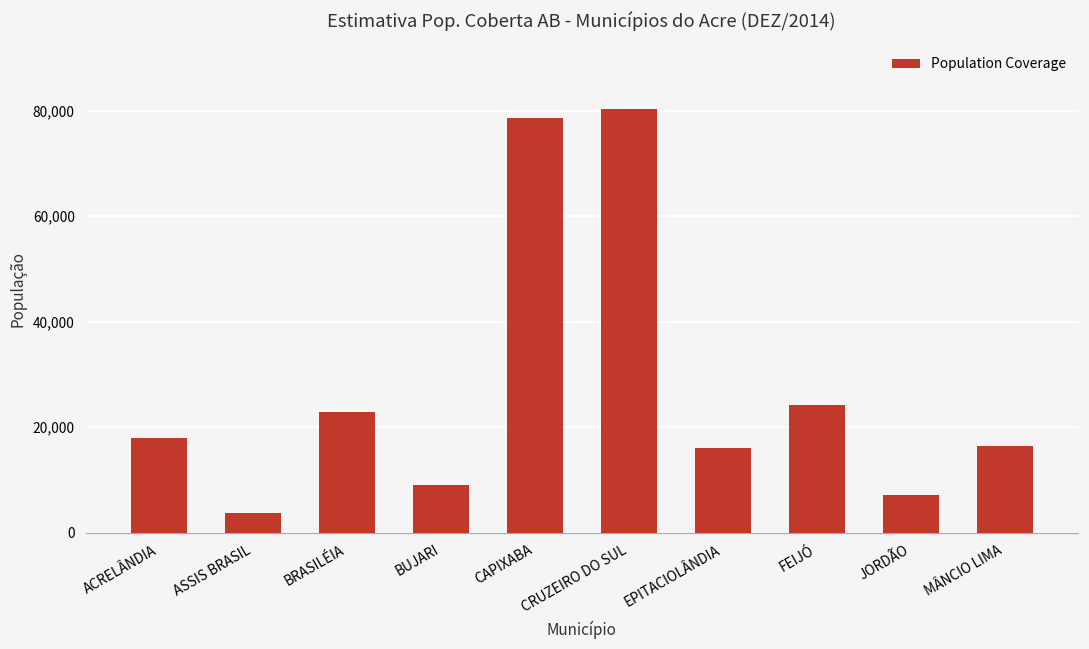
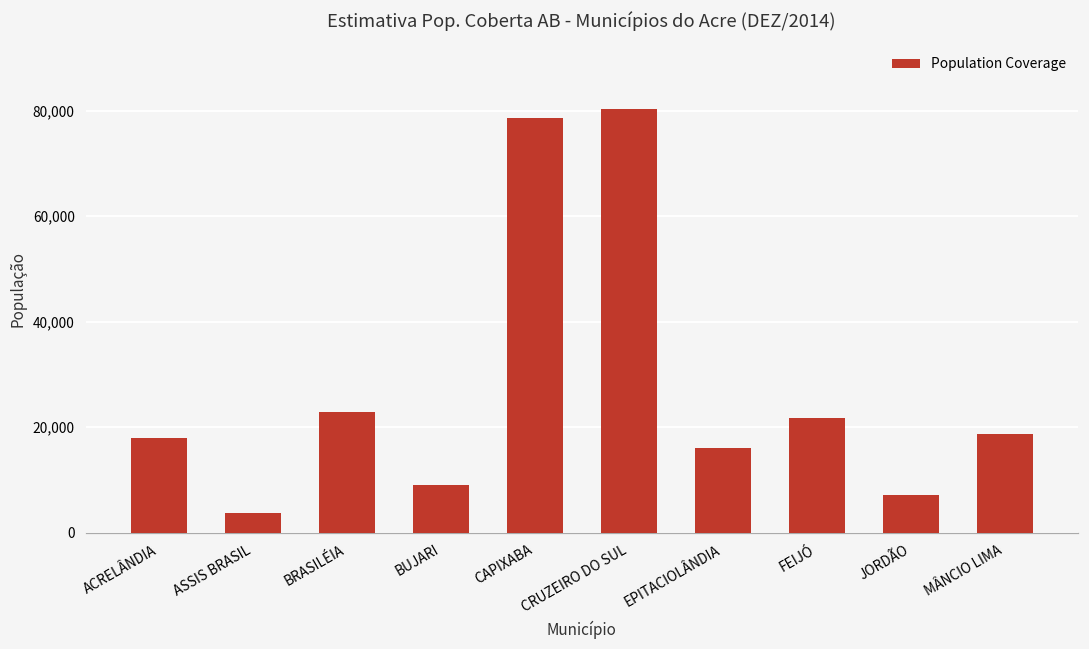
FEIJÓ: 24,000 -> 22,000
MÂNCIO LIMA: 16,000 -> 19,000
